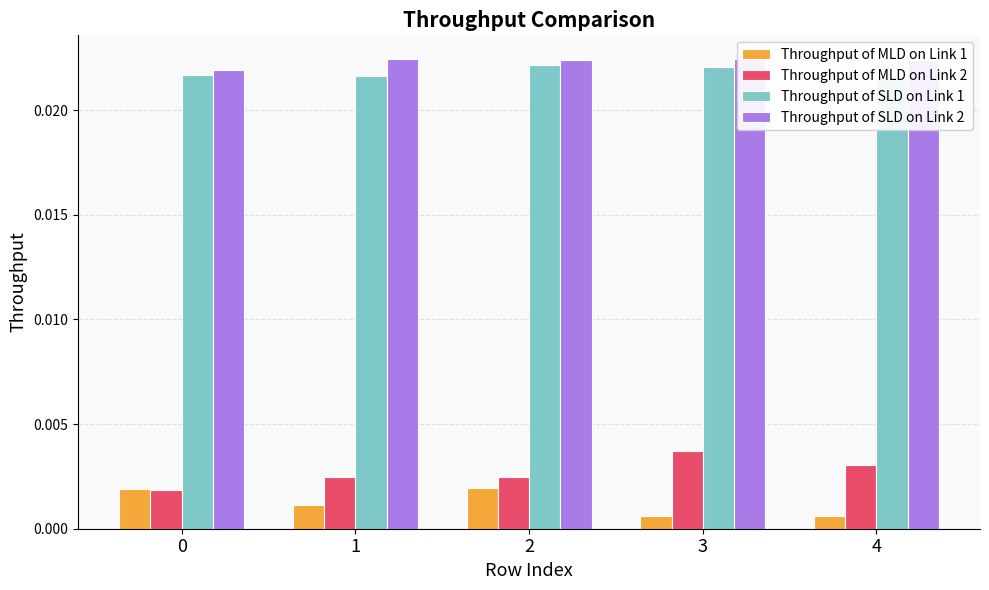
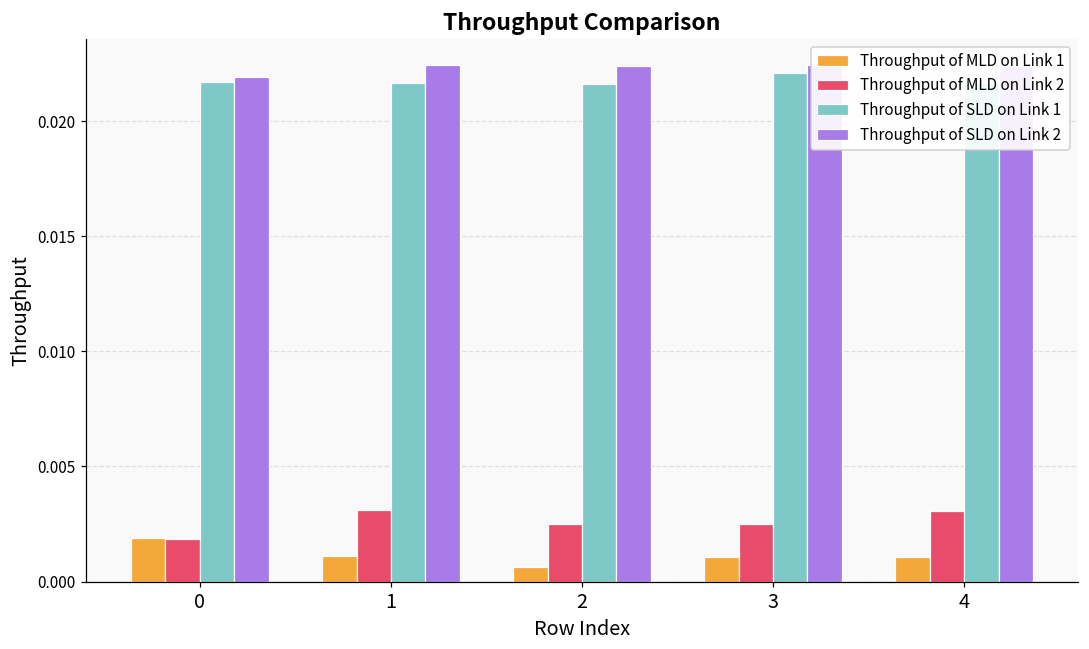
Throughput of MLD on Link 2, 1: 0.0025 -> 0.0031
Throughput of MLD on Link 1, 2: 0.0019 -> 0.0006
Throughput of SLD on Link 1, 2: 0.0222 -> 0.0216
Throughput of MLD on Link 1, 3: 0.0006 -> 0.0011
Throughput of MLD on Link 2, 3: 0.0037 -> 0.0025
Throughput of MLD on Link 1, 4: 0.0006 -> 0.0011
